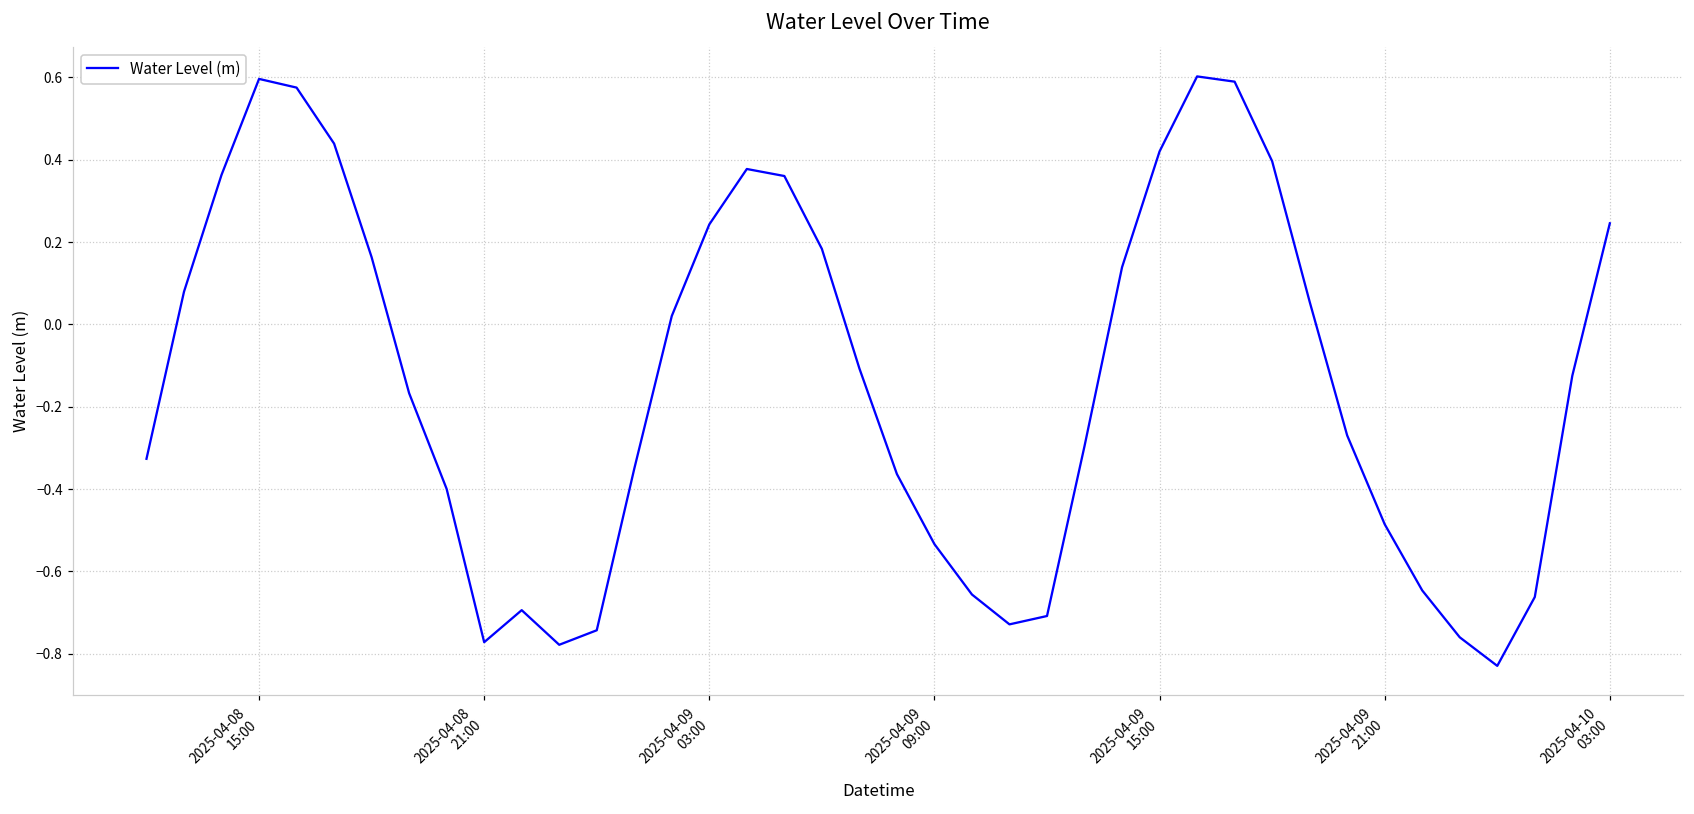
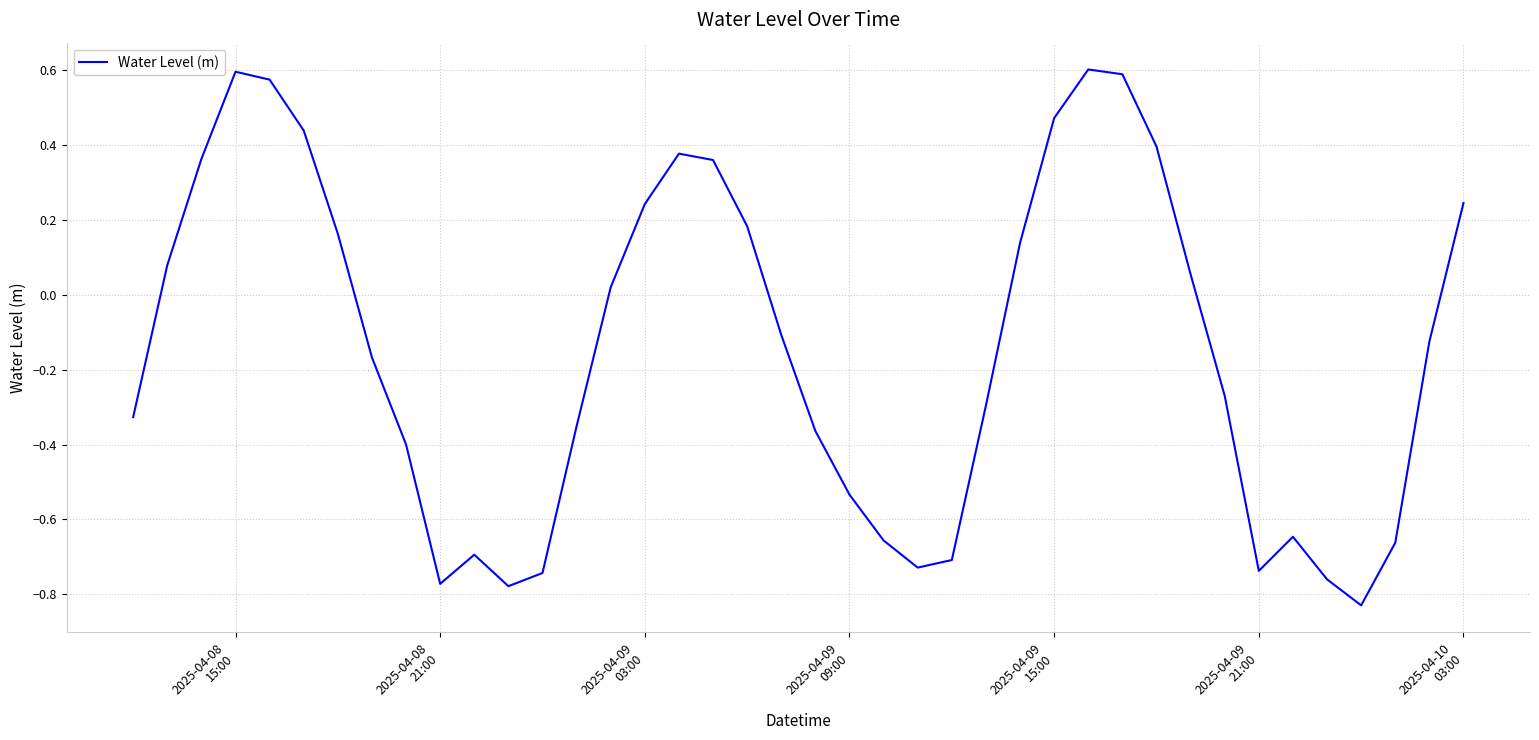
2025-04-09 15:00: 0.42 -> 0.47
2025-04-09 21:00: -0.49 -> -0.74
